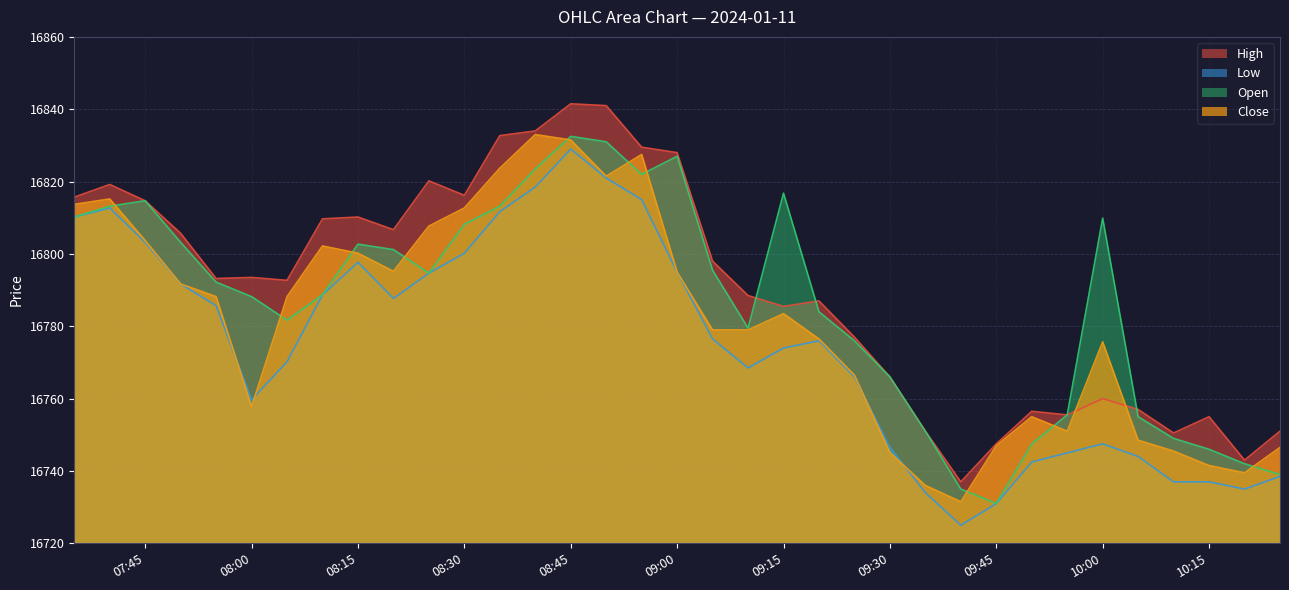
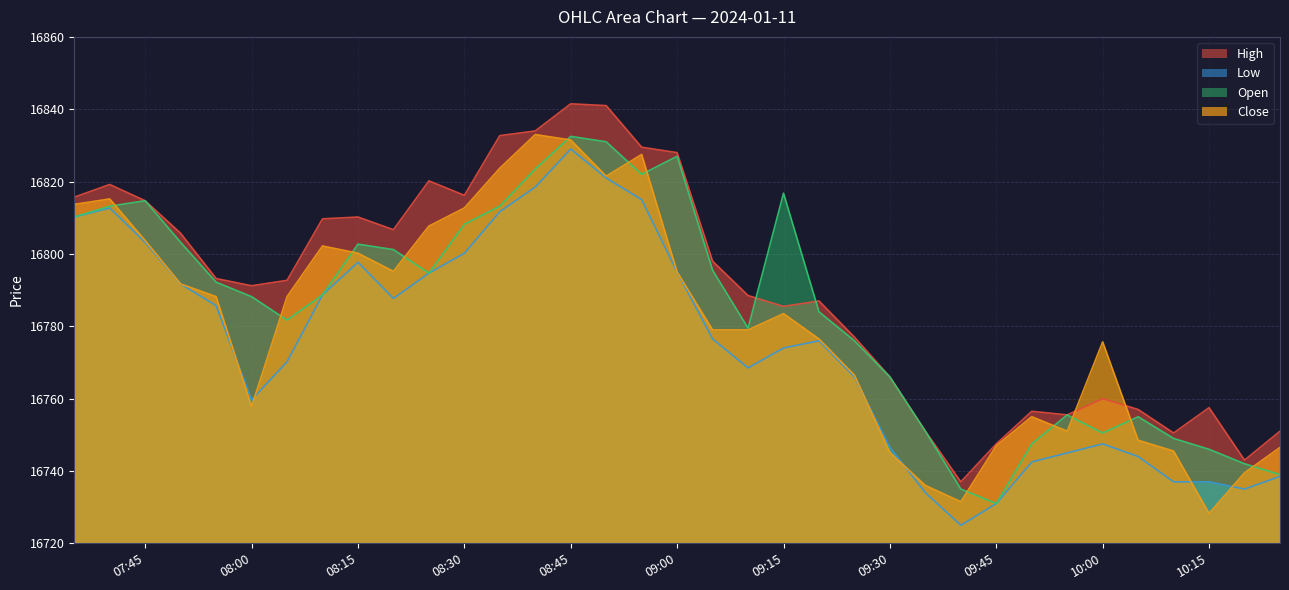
High, 08:00: 16794 -> 16791
Open, 10:00: 16810 -> 16751
High, 10:15: 16755 -> 16758
Close, 10:15: 16742 -> 16728
